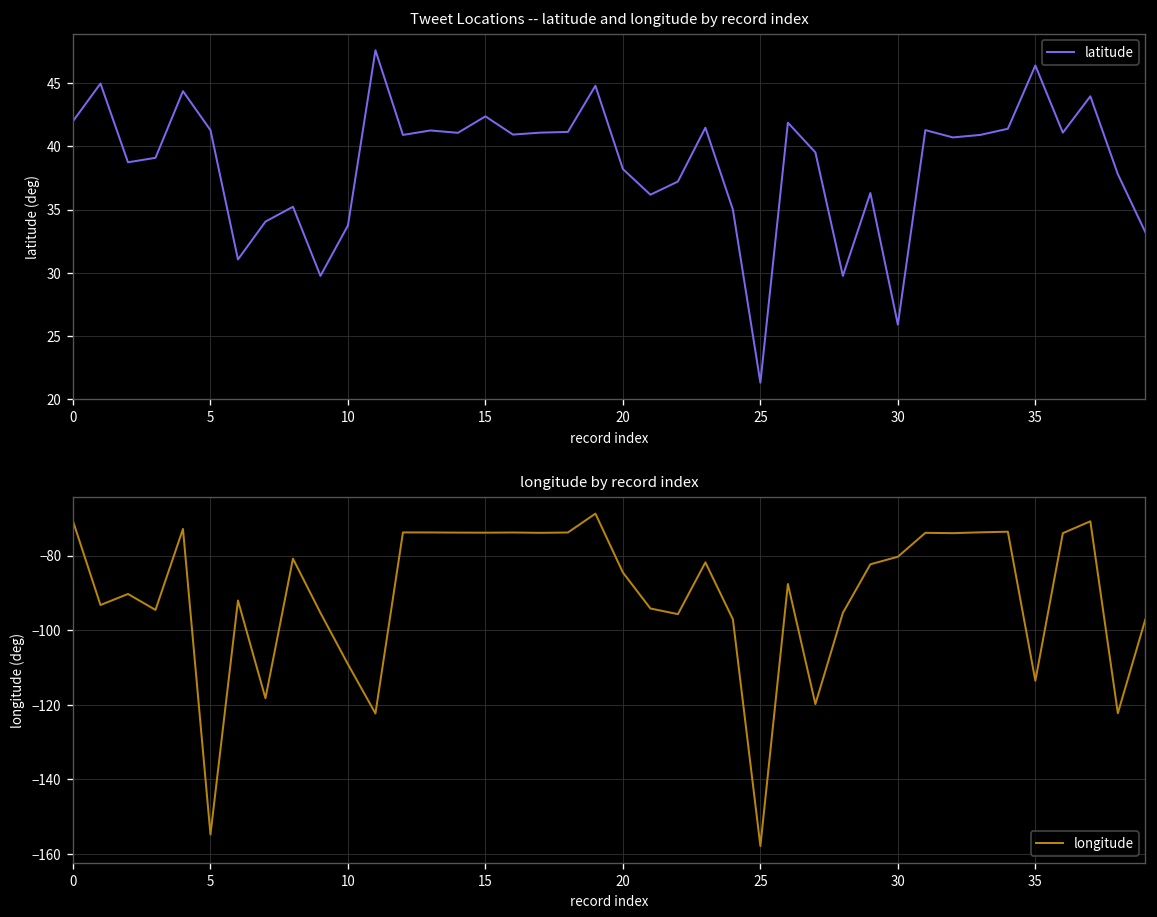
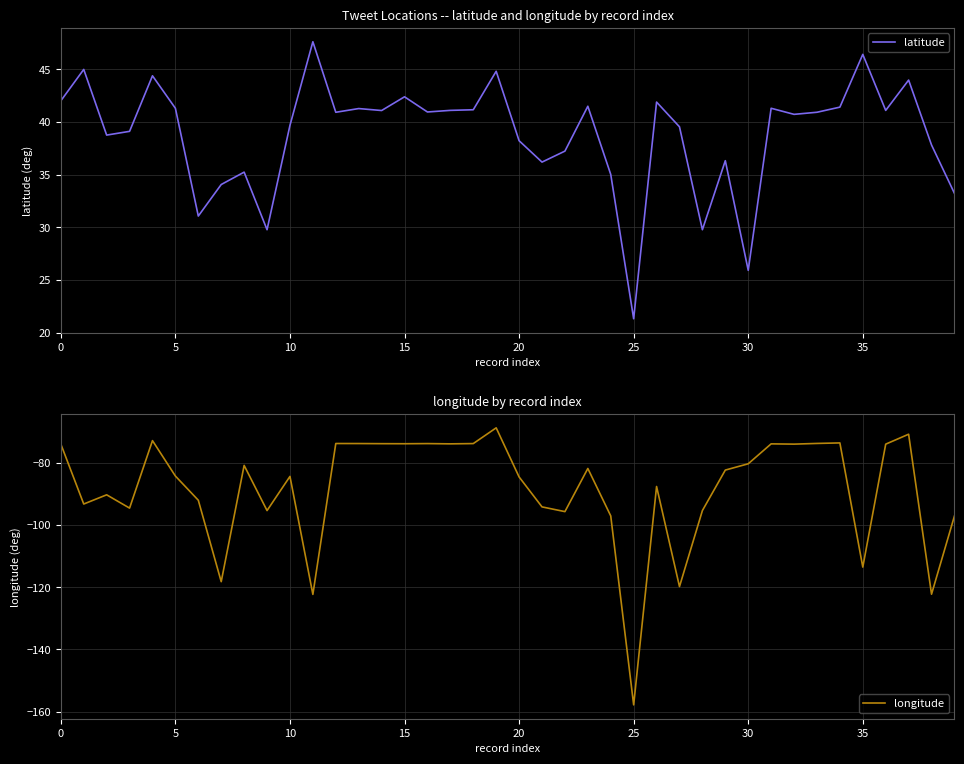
Tweet Locations -- latitude and longitude by record index, 10: 33.7 -> 39.7
longitude by record index, 0: -71 -> -74
longitude by record index, 5: -155 -> -84
longitude by record index, 10: -109 -> -84
